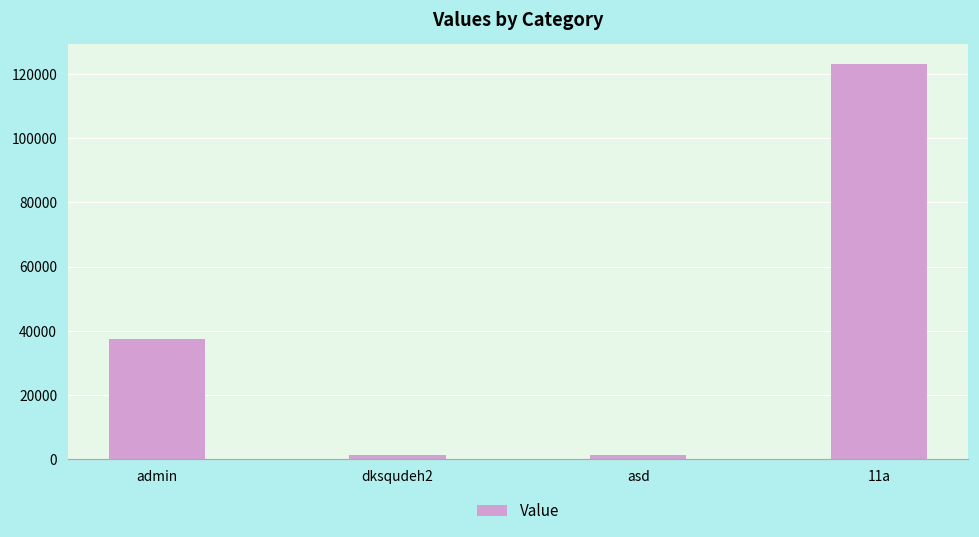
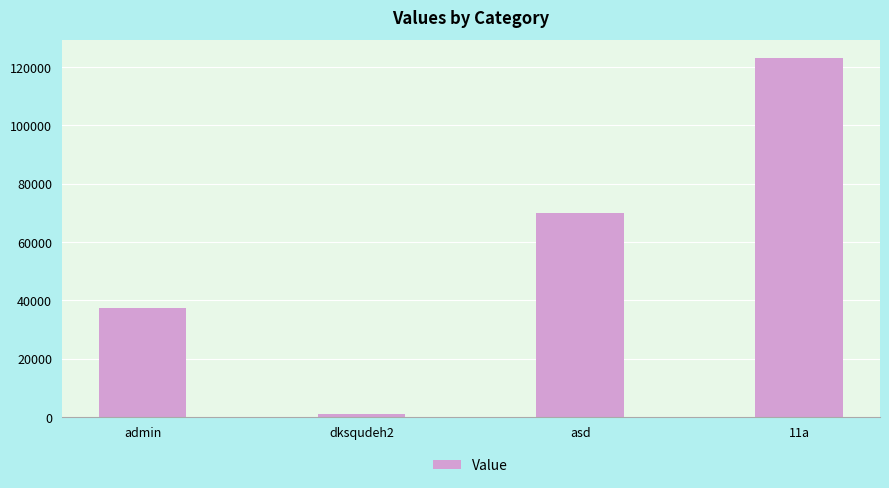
asd: 1000 -> 70000
